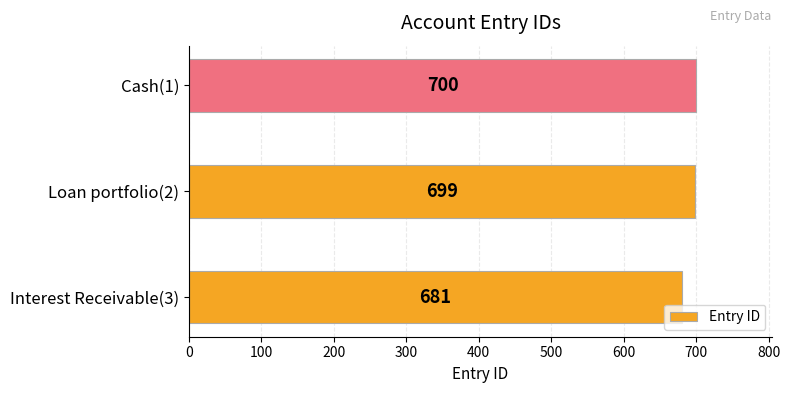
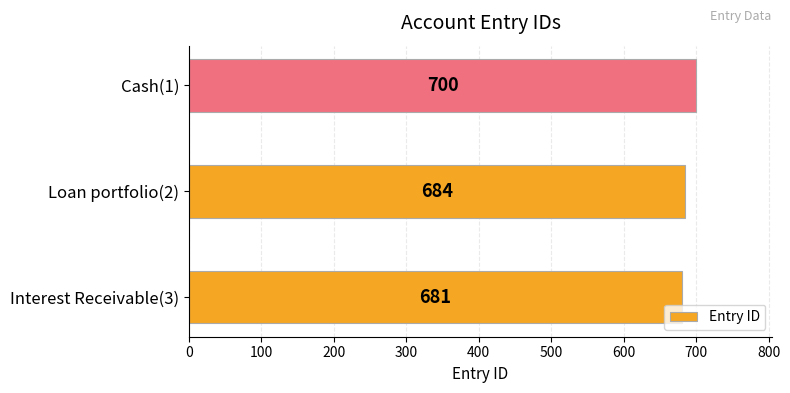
Loan portfolio(2): 699 -> 684
